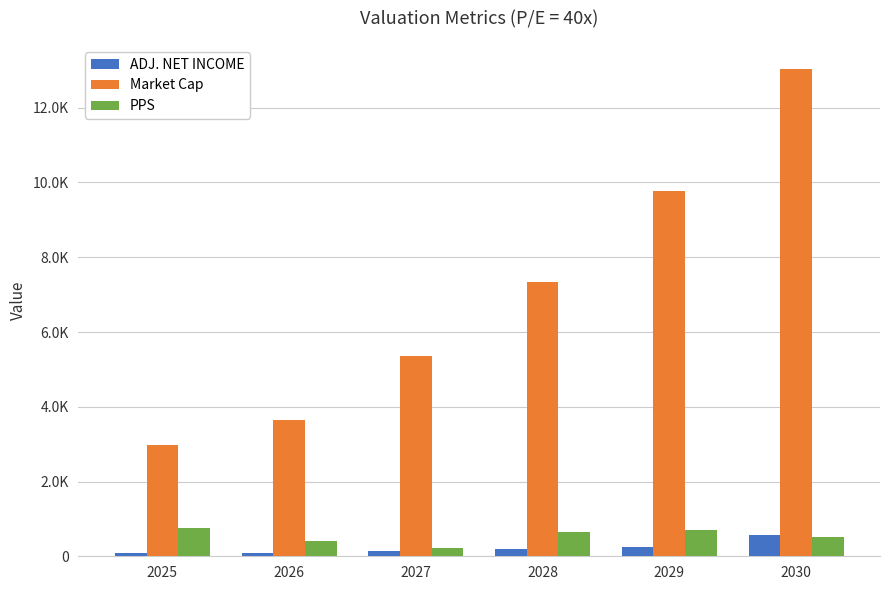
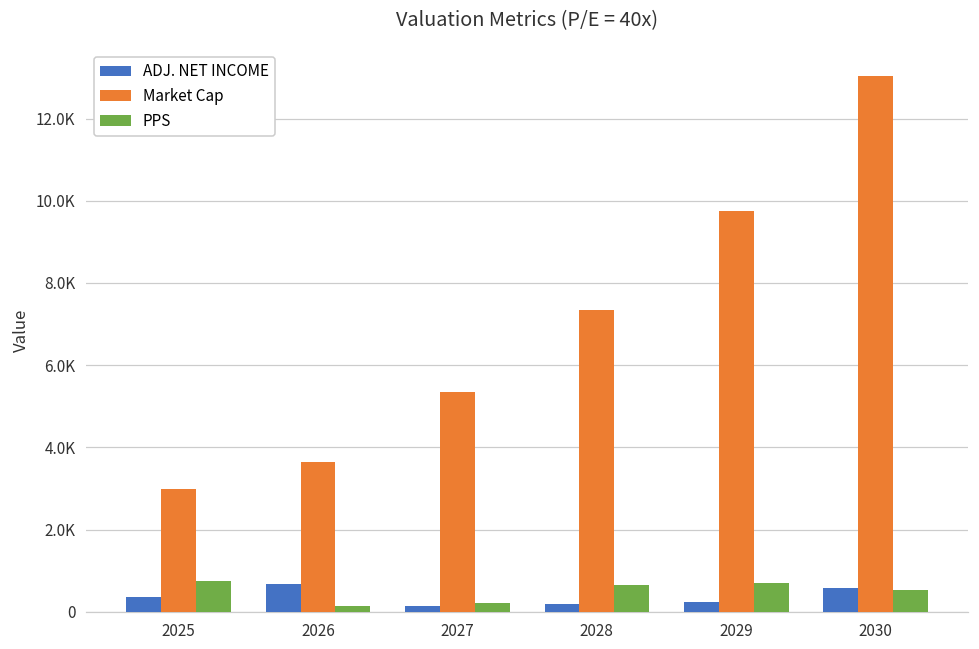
ADJ. NET INCOME, 2025: 100 -> 400
ADJ. NET INCOME, 2026: 100 -> 700
PPS, 2026: 400 -> 100
